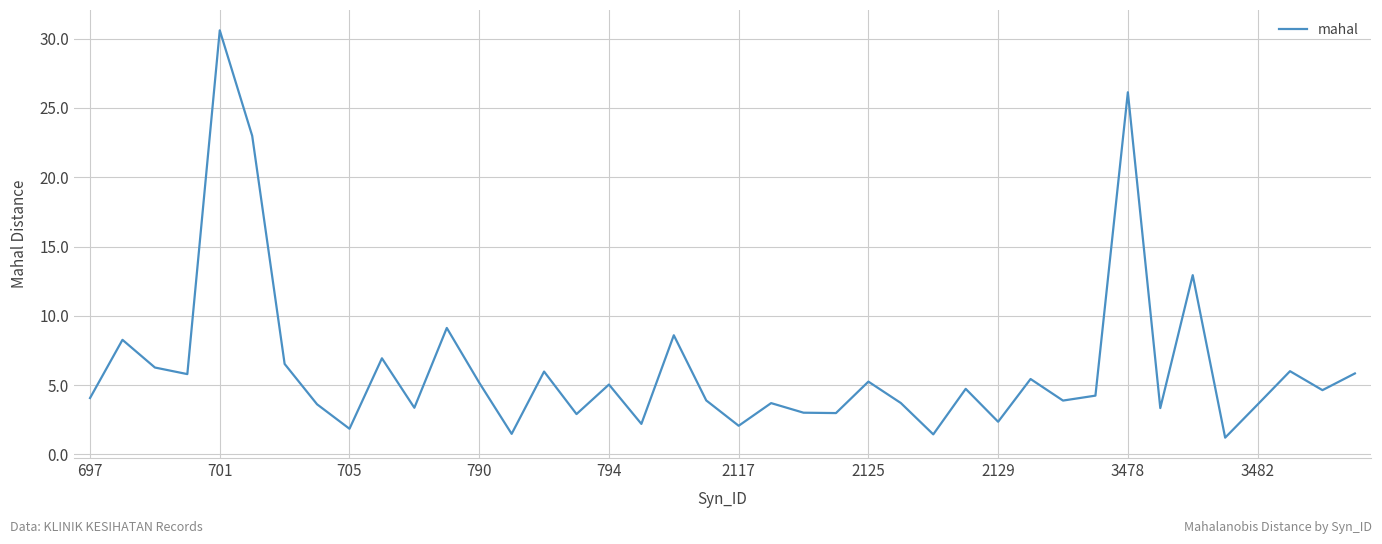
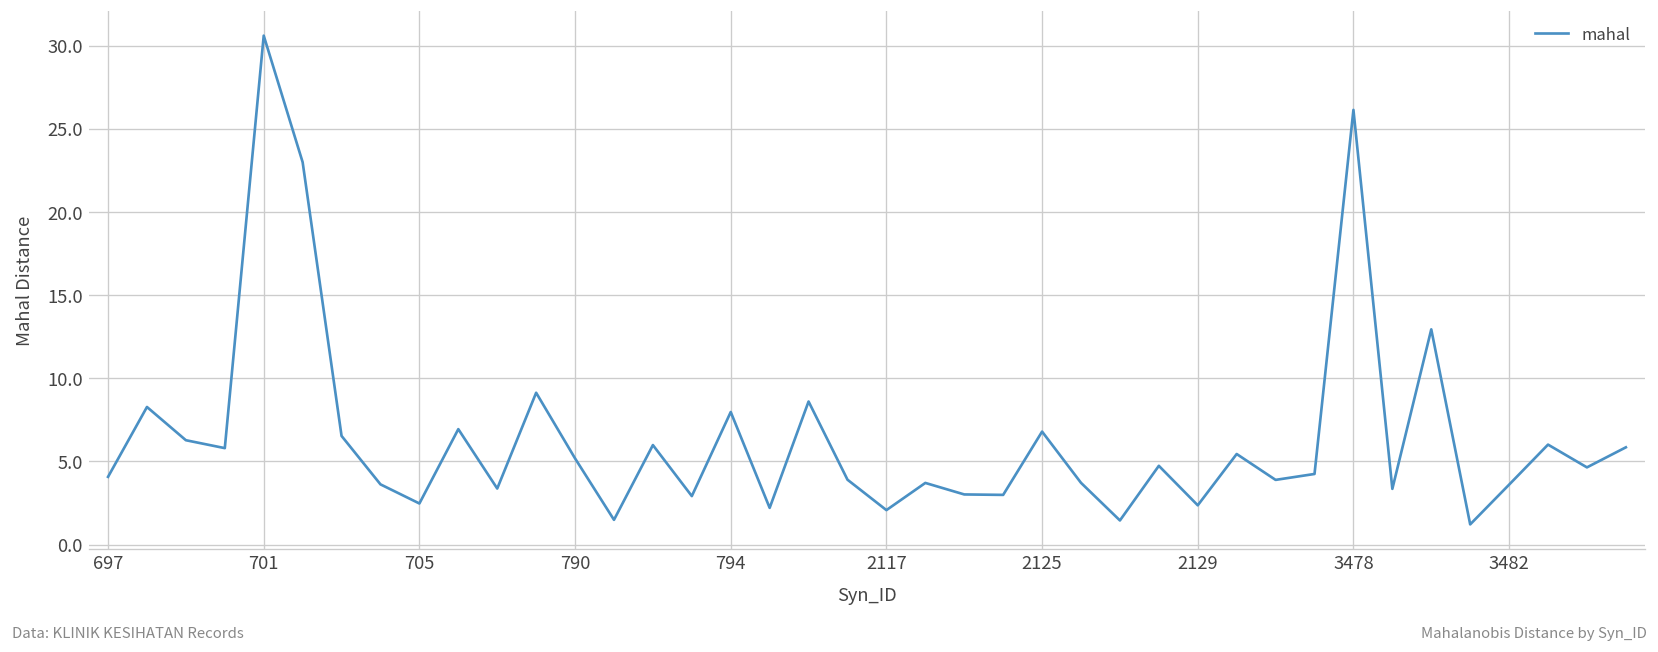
705: 1.9 -> 2.5
794: 5.0 -> 8.0
2125: 5.3 -> 6.8
